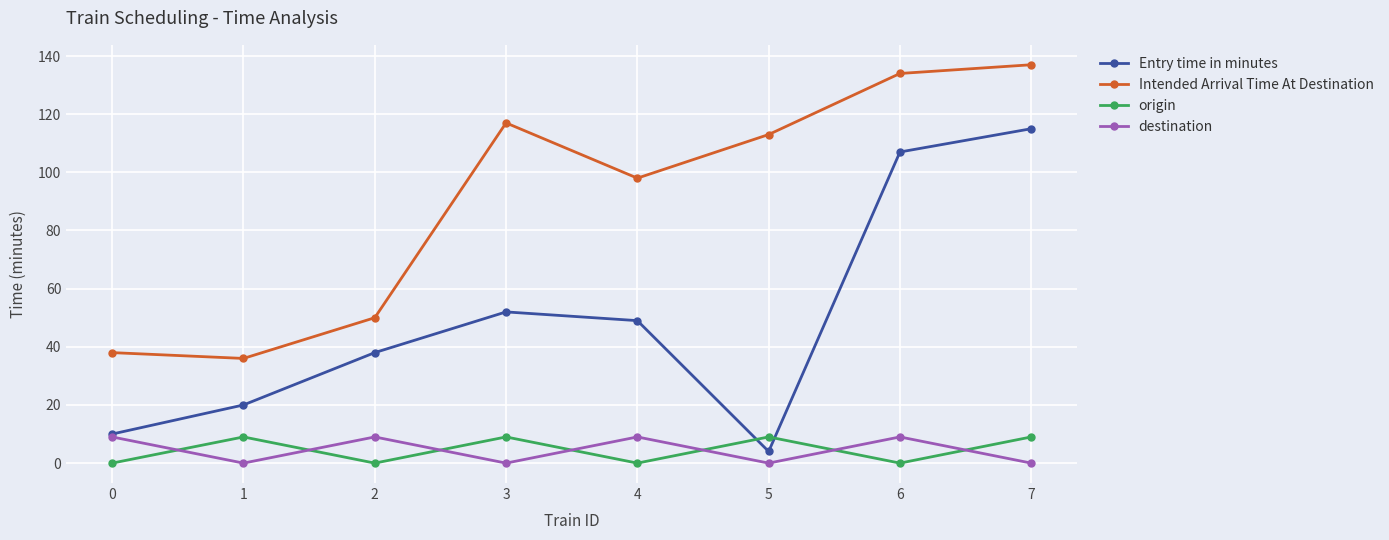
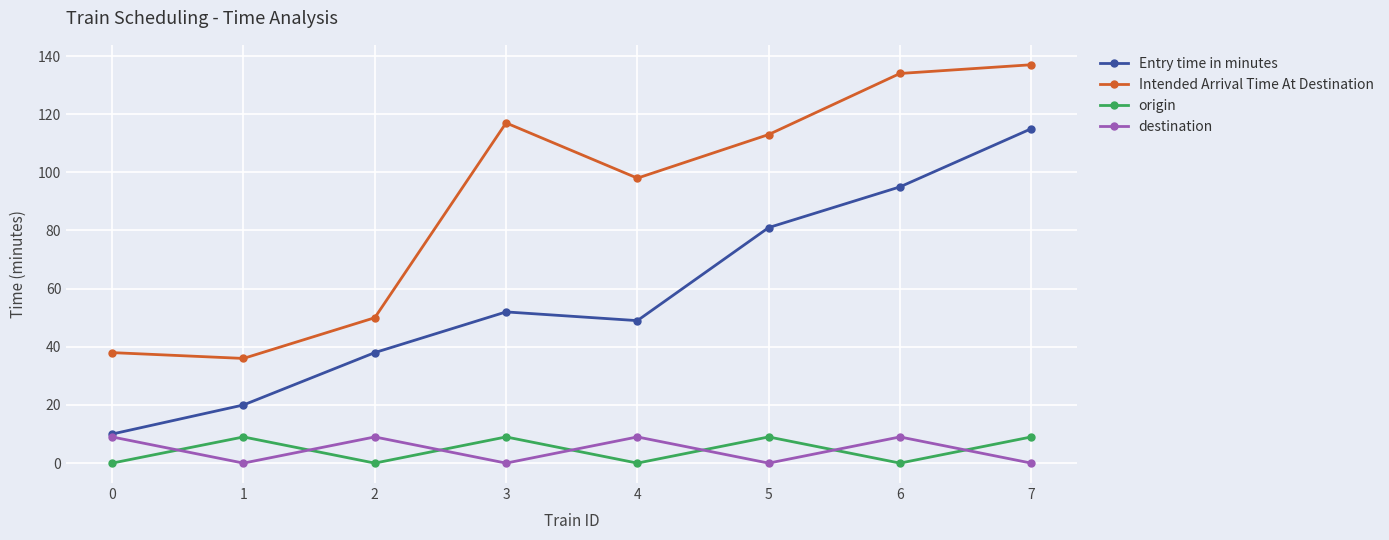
Entry time in minutes, 5: 4 -> 81
Entry time in minutes, 6: 107 -> 95
